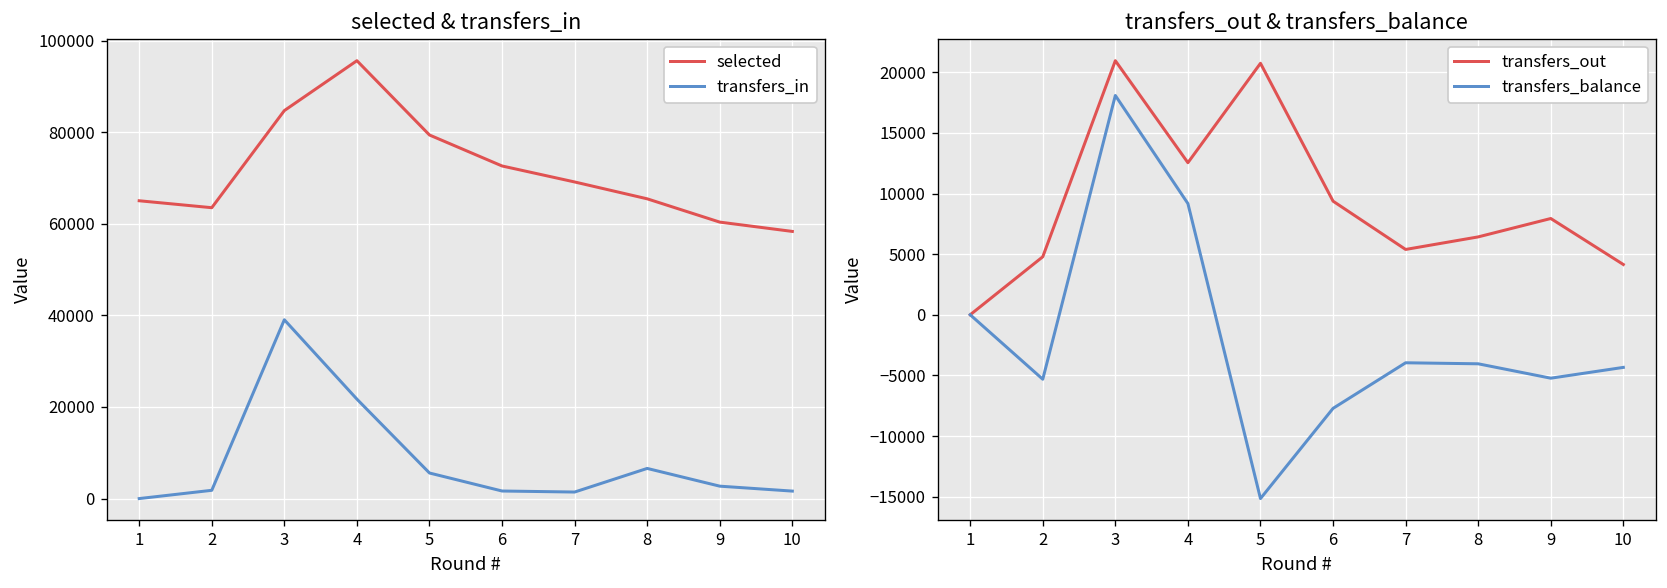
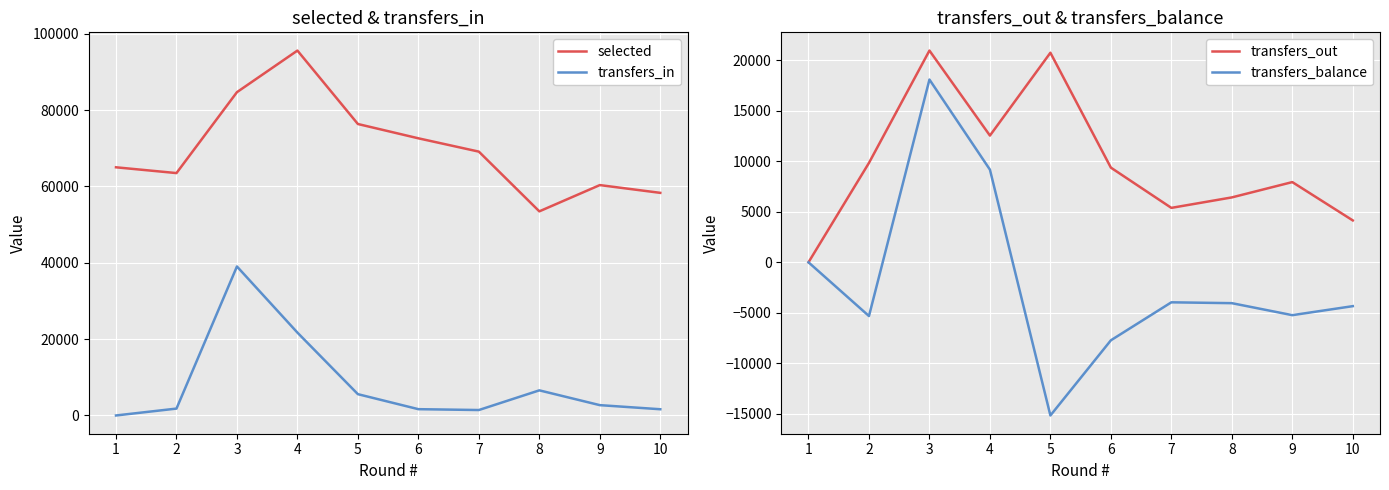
selected & transfers_in, selected, 5: 79000 -> 76000
selected & transfers_in, selected, 8: 65000 -> 53000
transfers_out & transfers_balance, transfers_out, 2: 4800 -> 9800
